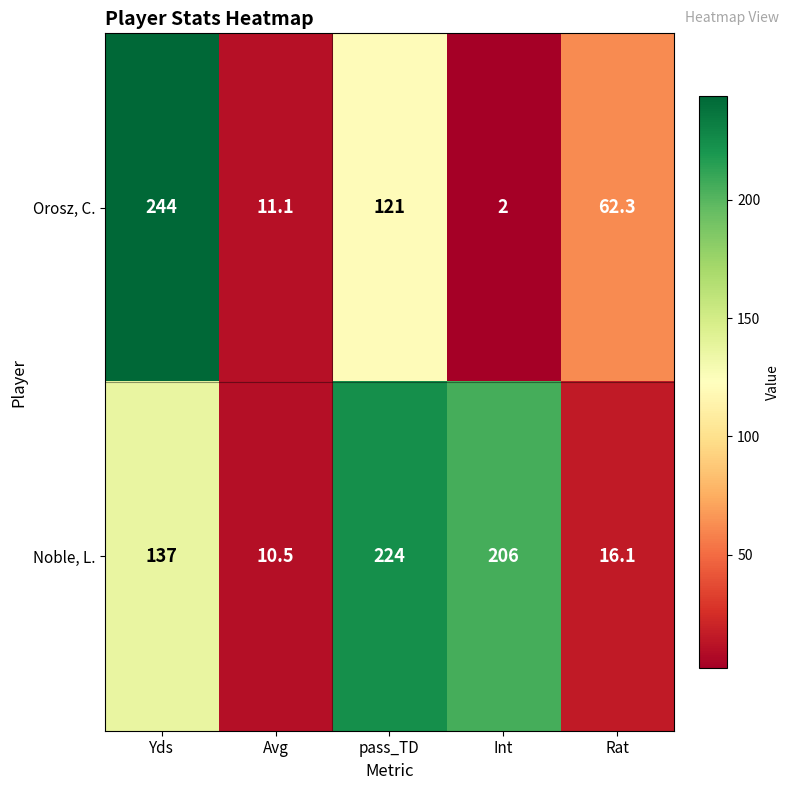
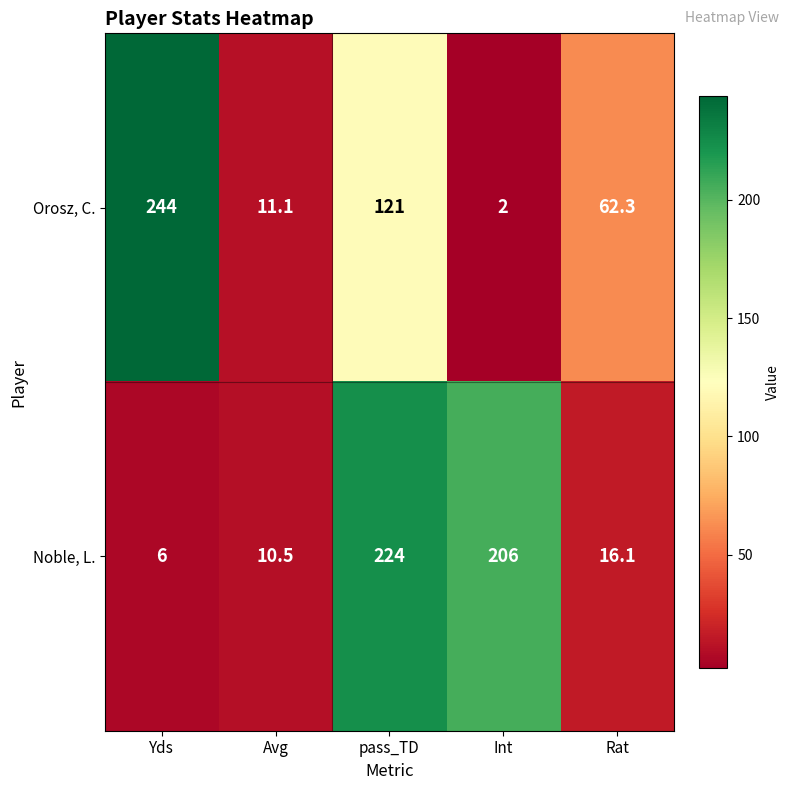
Noble, L., Yds: 137 -> 6
